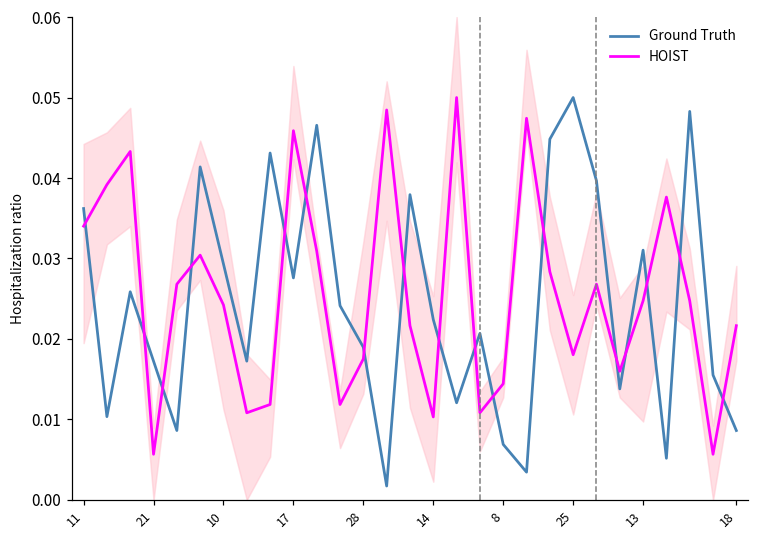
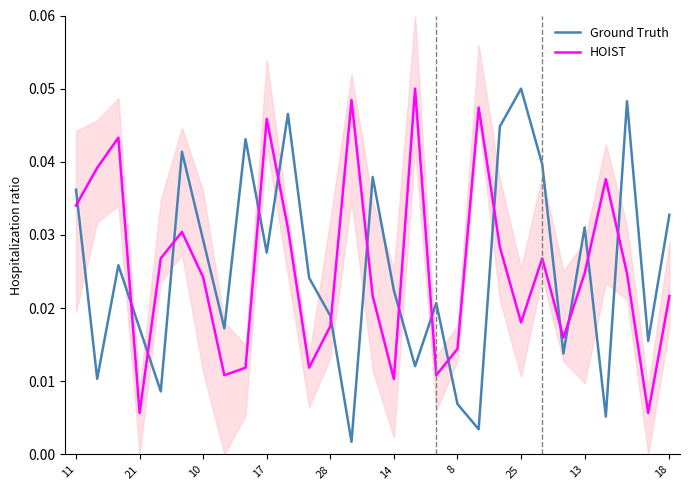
Ground Truth, 18: 0.009 -> 0.033
